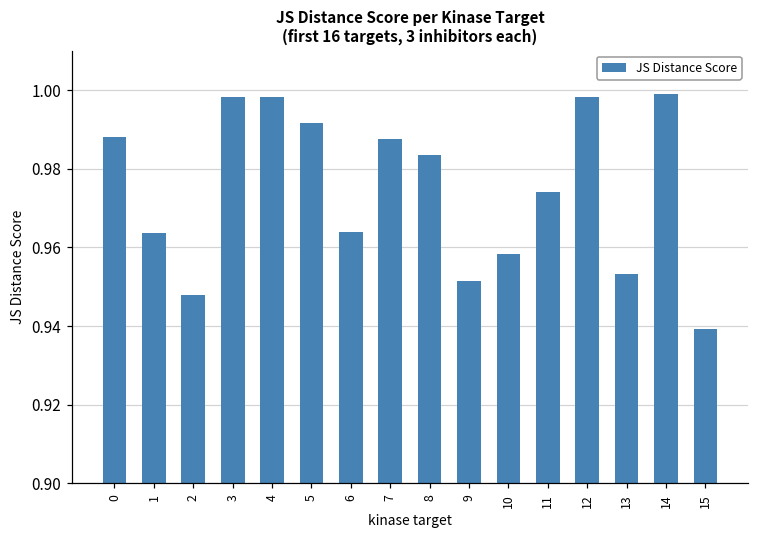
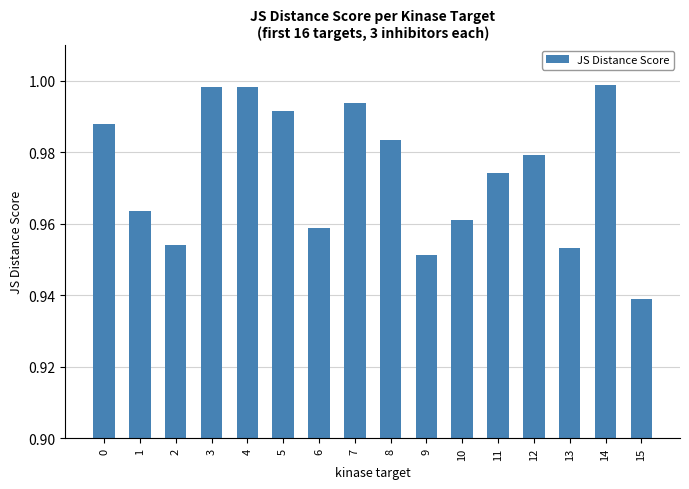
2: 0.948 -> 0.954
6: 0.964 -> 0.959
7: 0.988 -> 0.994
10: 0.958 -> 0.961
12: 0.998 -> 0.979
